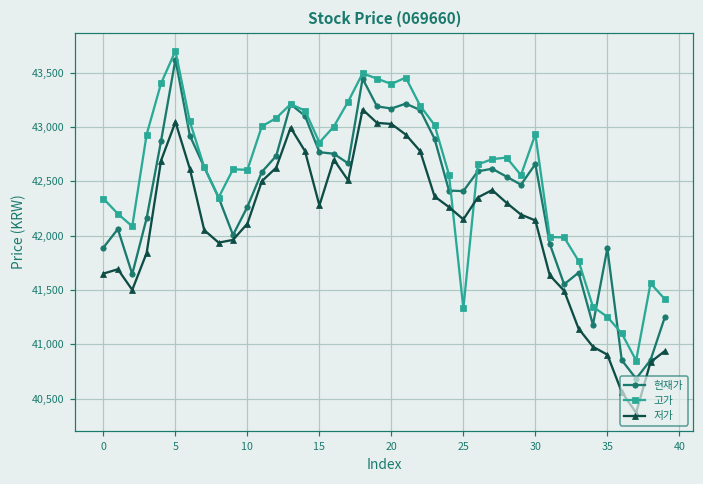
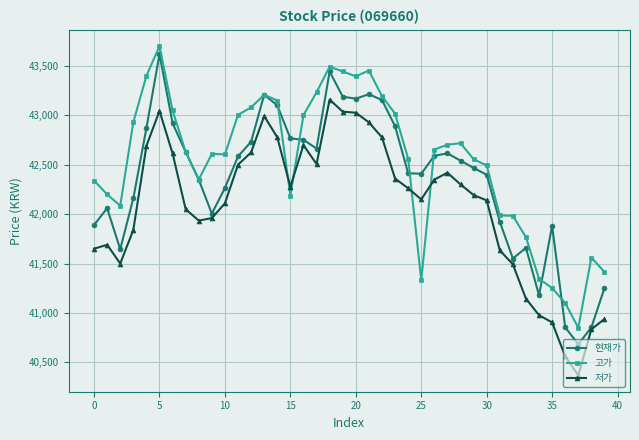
고가, 15: 42,900 -> 42,200
현재가, 30: 42,700 -> 42,400
고가, 30: 42,900 -> 42,500
